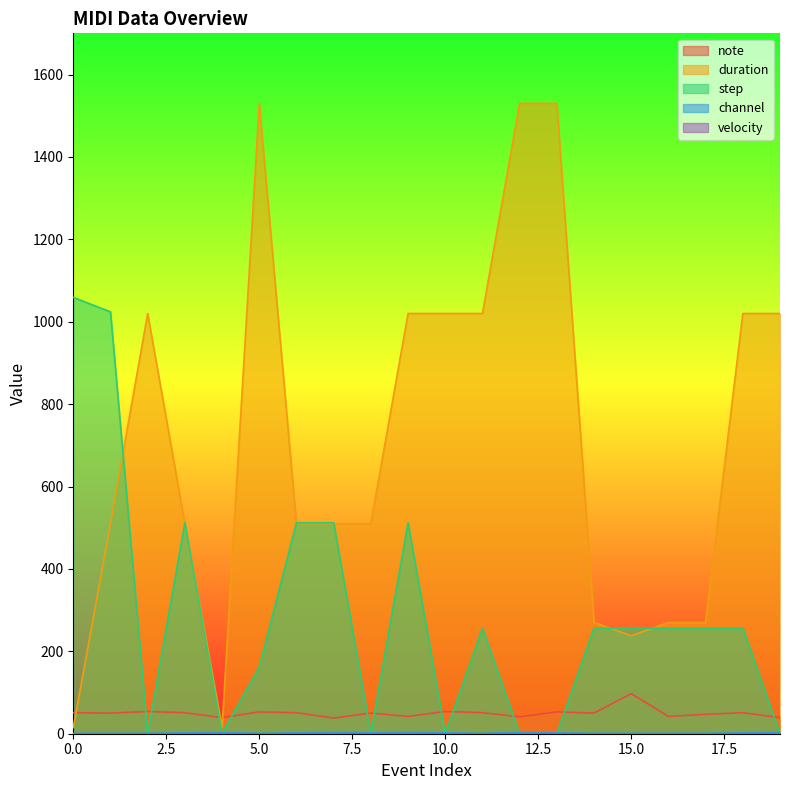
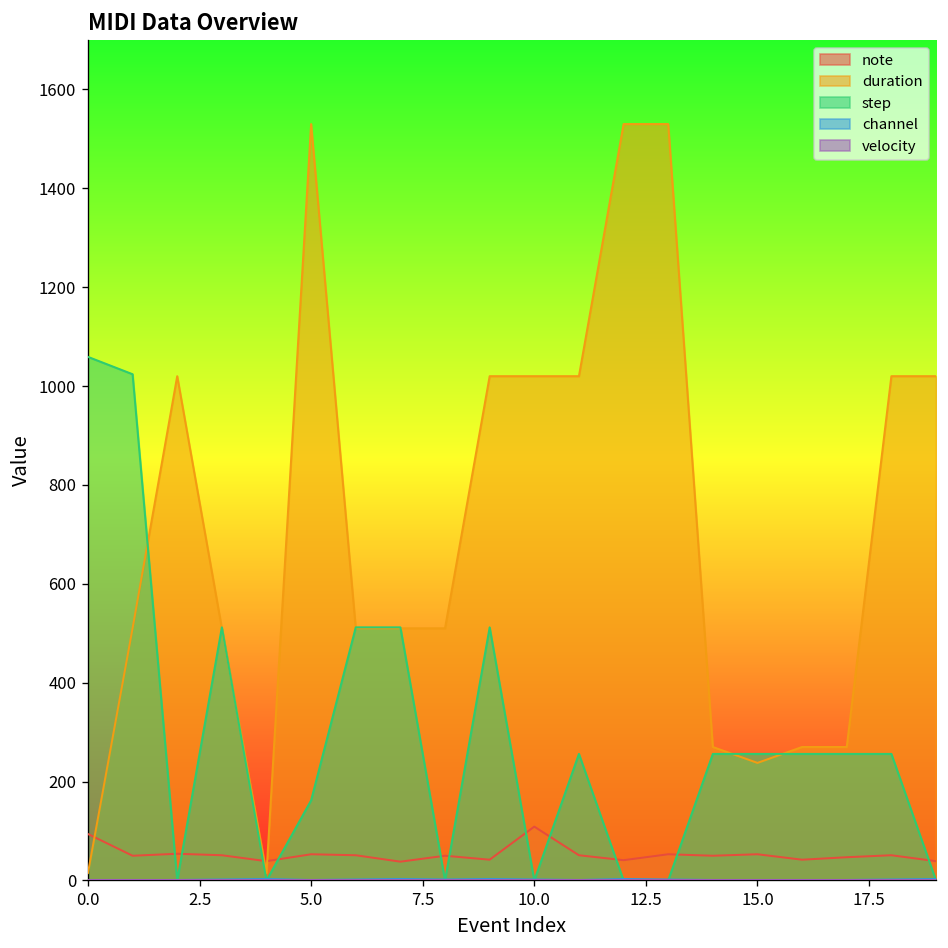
note, 0.0: 50 -> 90
note, 10.0: 50 -> 110
note, 15.0: 100 -> 50
